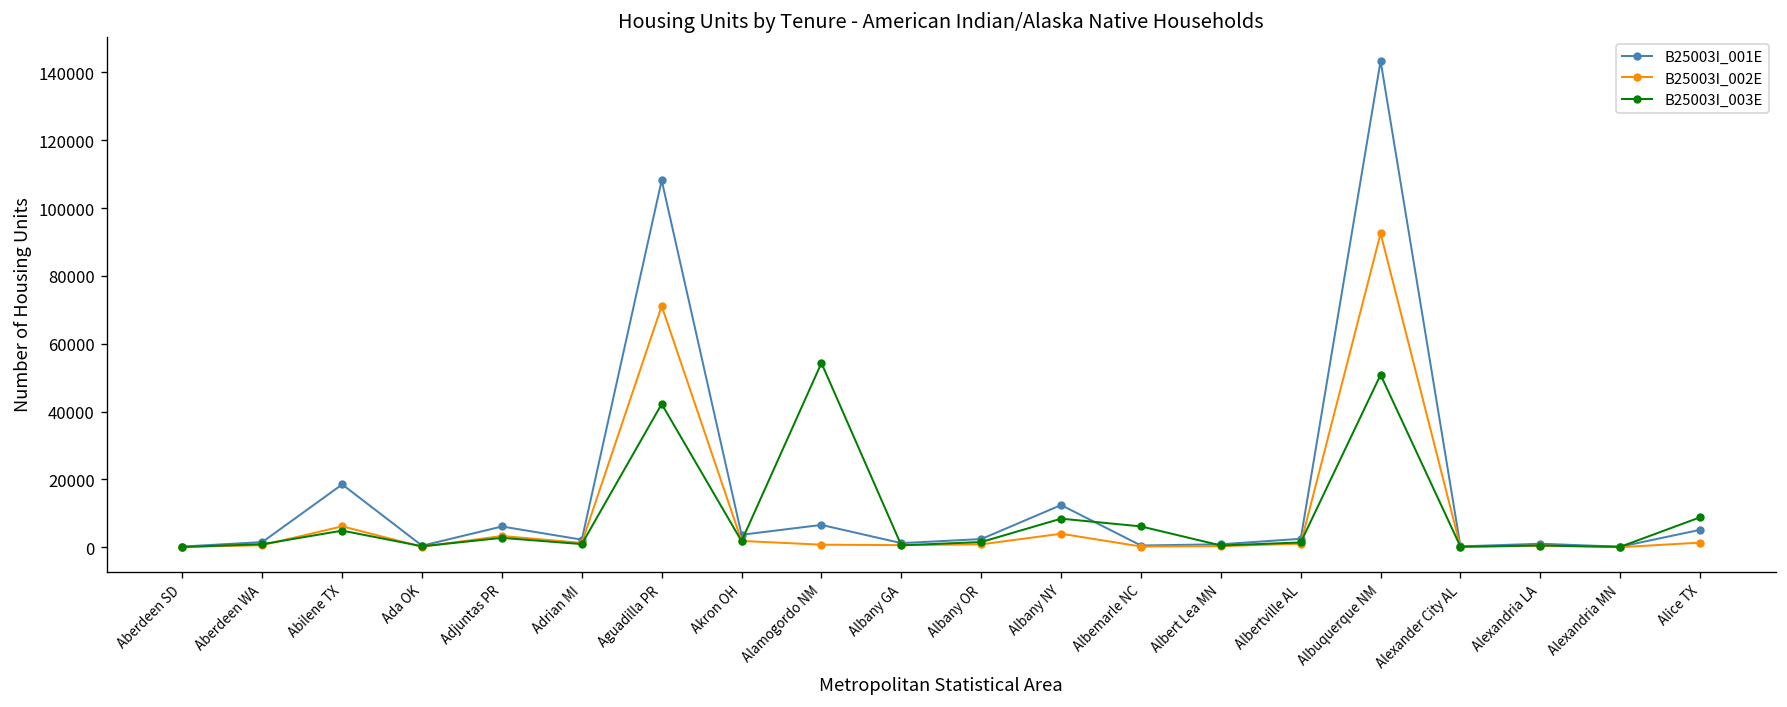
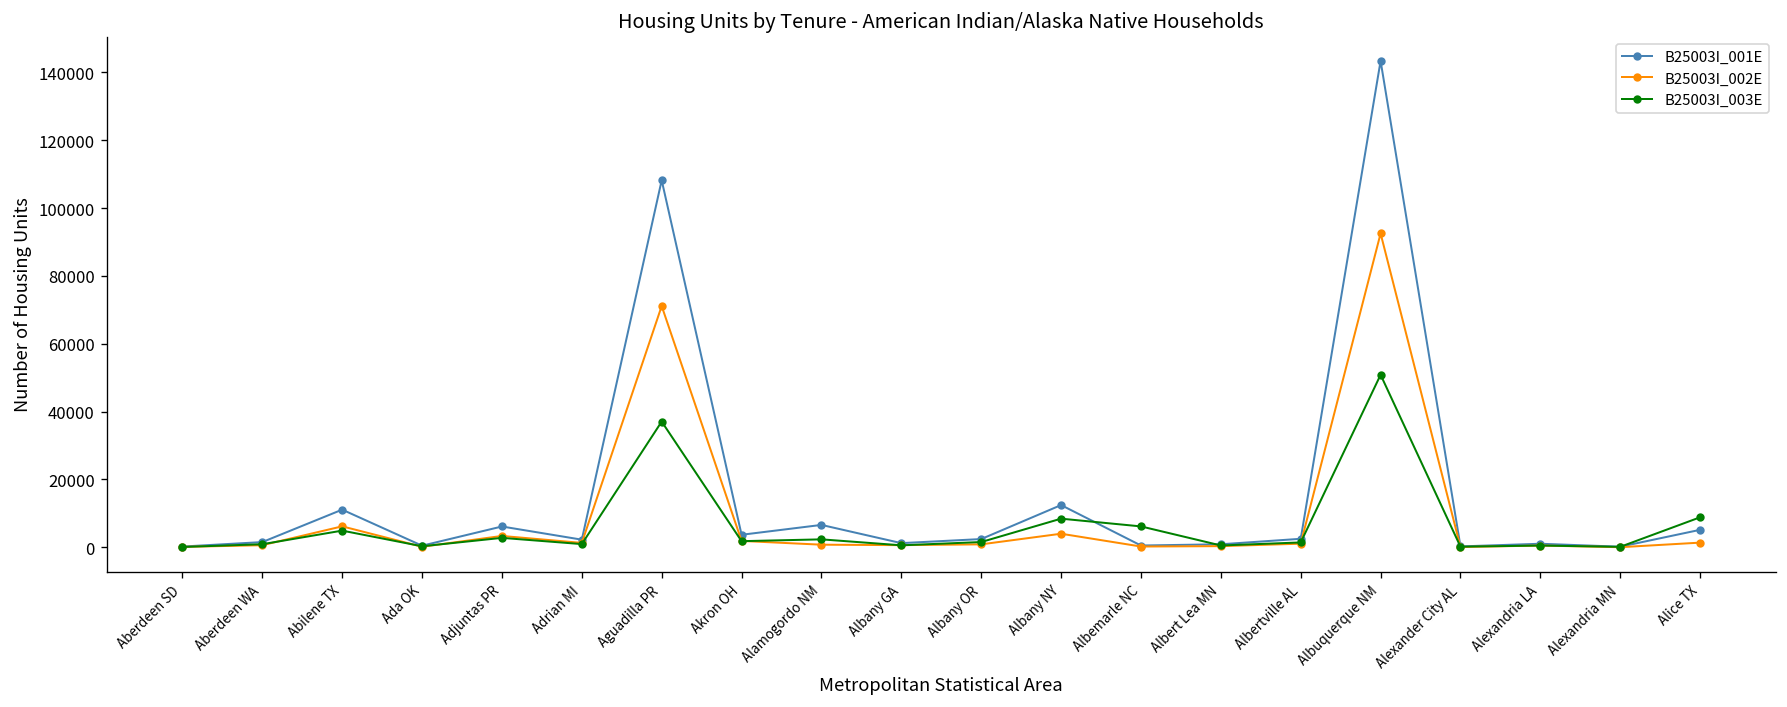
B25003I_001E, Abilene TX: 19000 -> 11000
B25003I_003E, Aguadilla PR: 42000 -> 37000
B25003I_003E, Alamogordo NM: 54000 -> 2000
